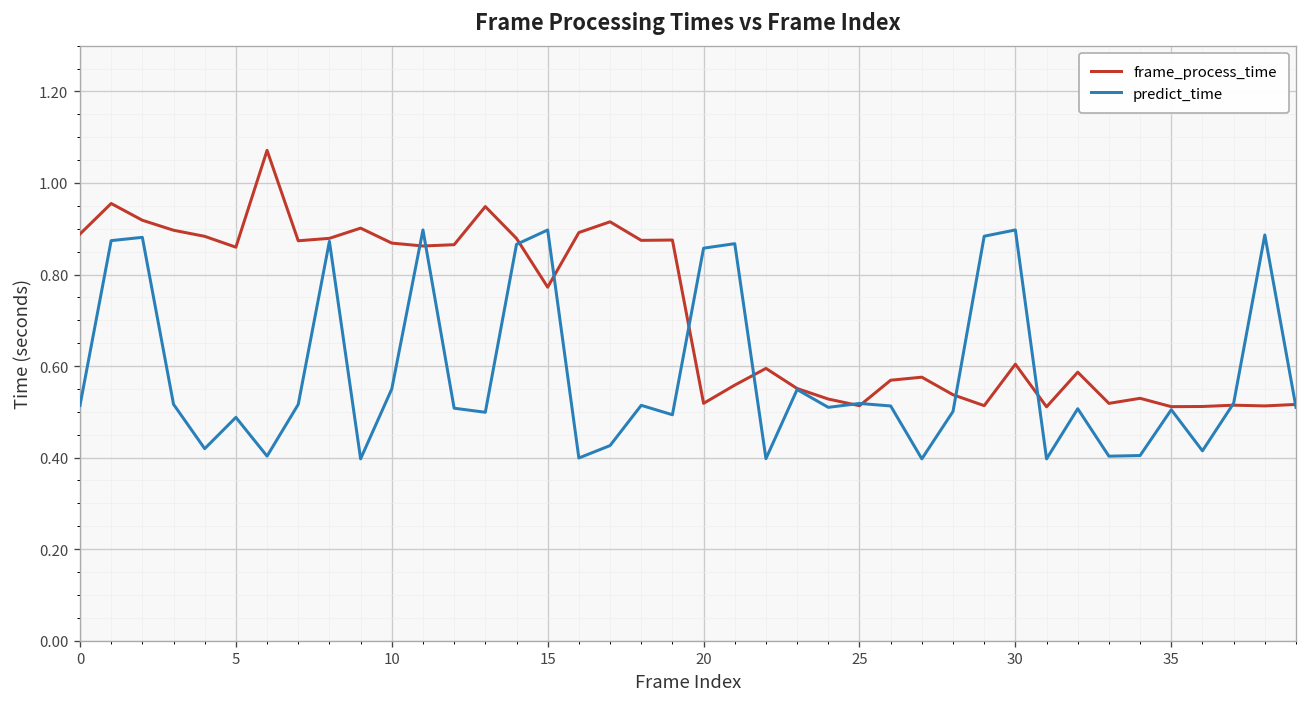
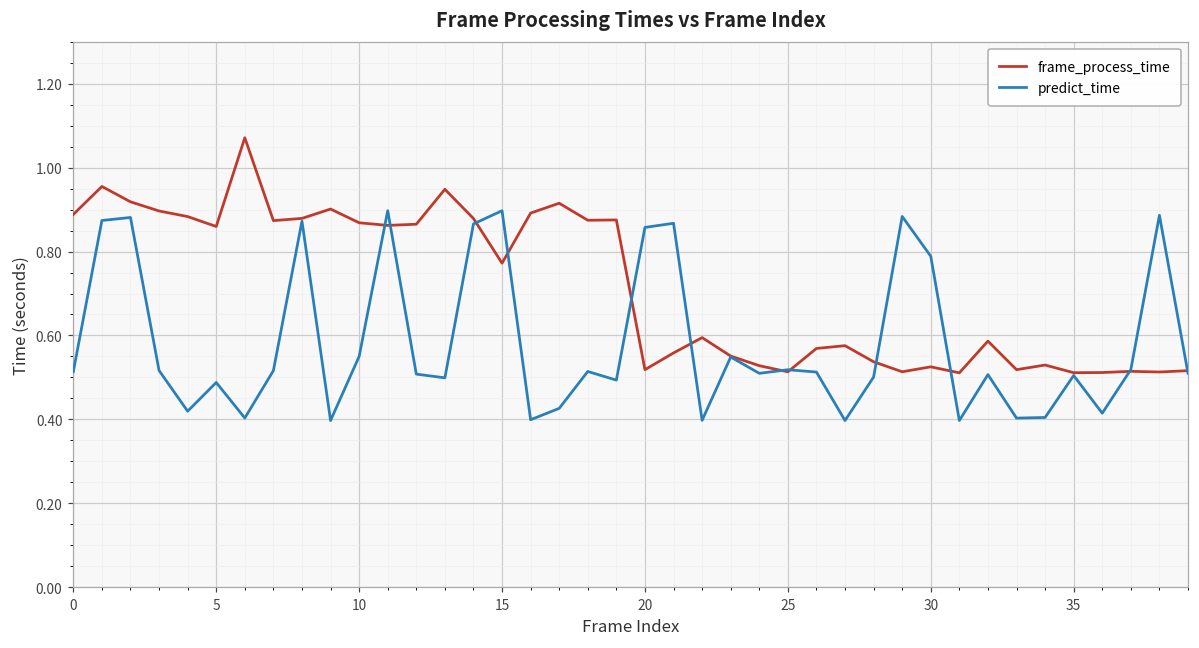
frame_process_time, 30: 0.60 -> 0.53
predict_time, 30: 0.90 -> 0.79
